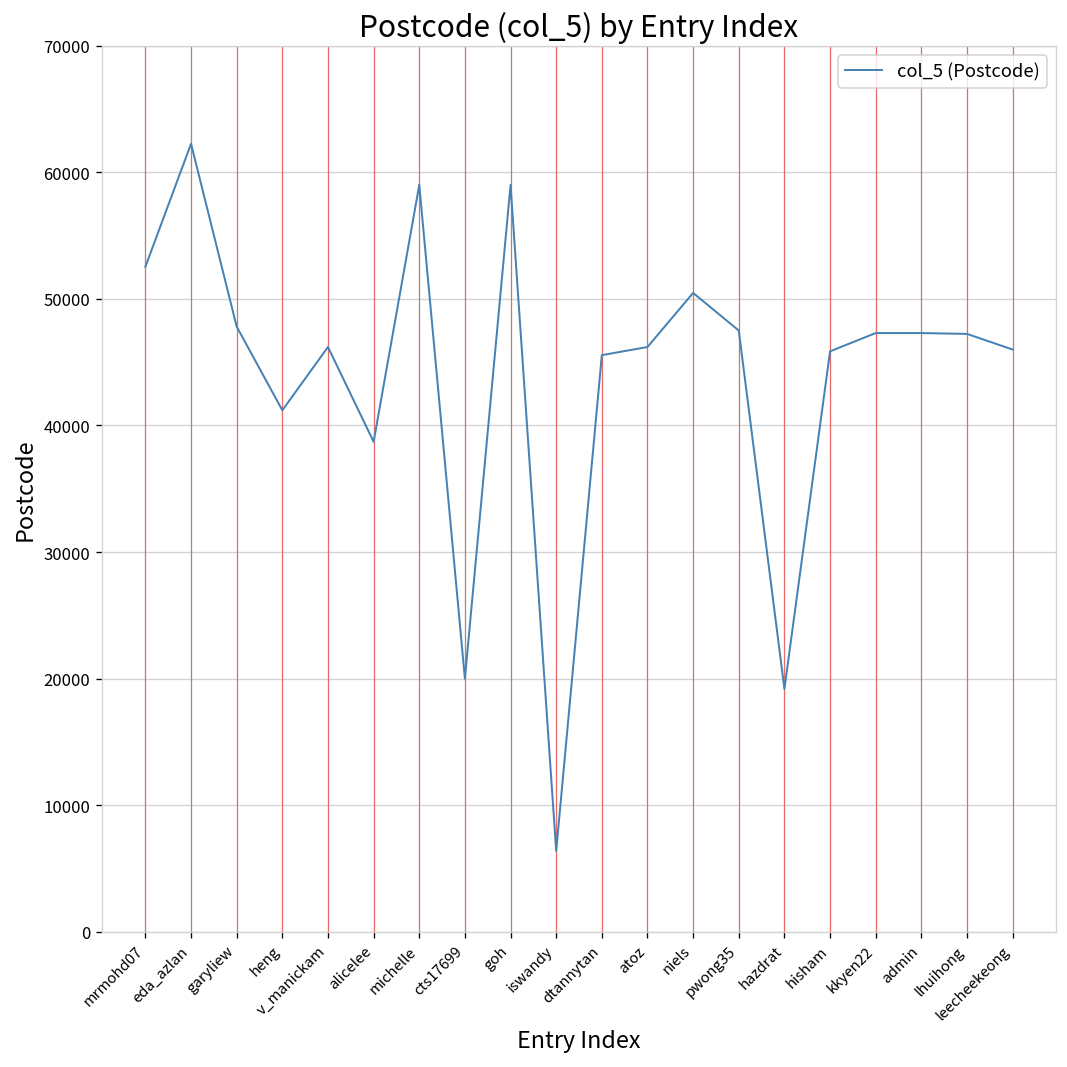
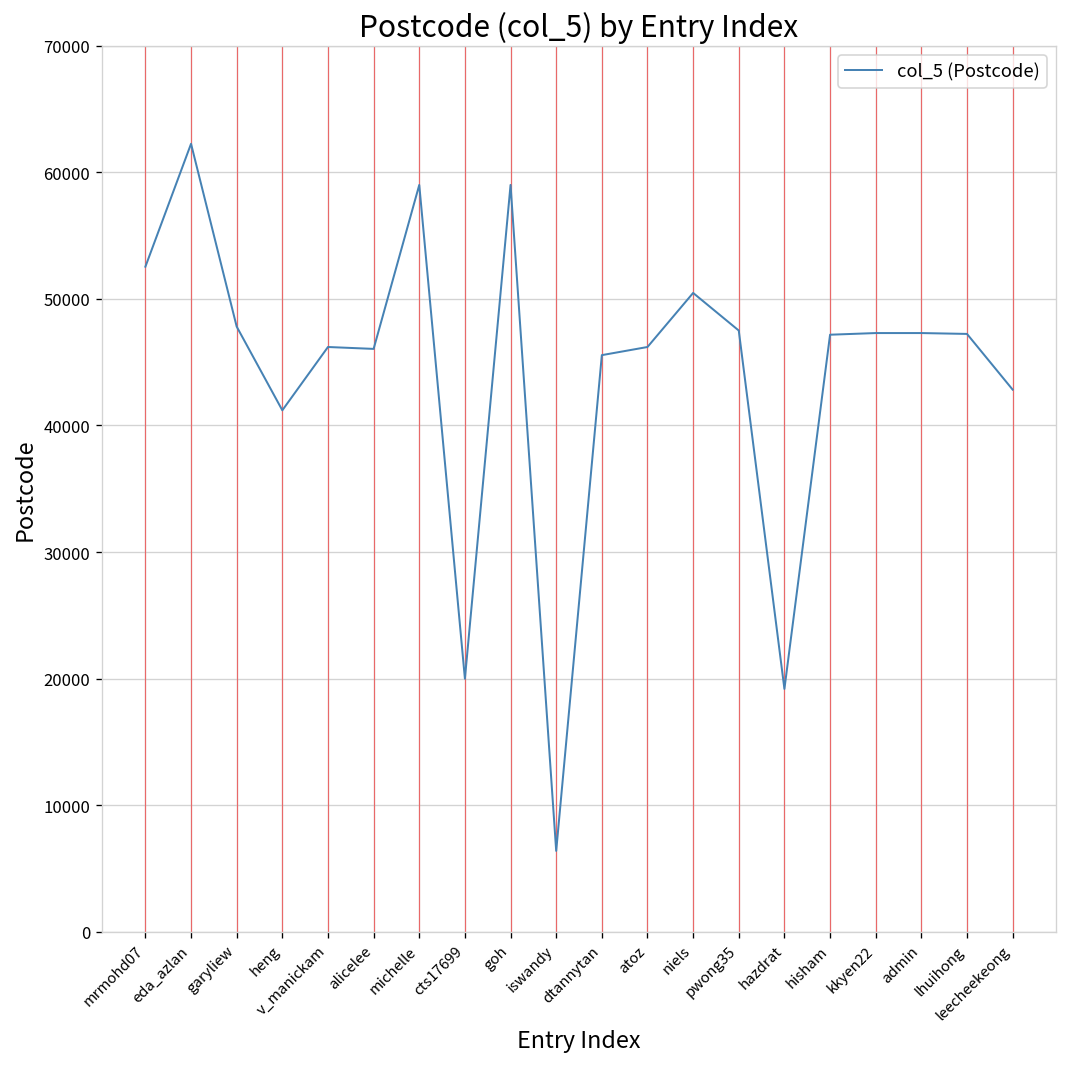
alicelee: 38700 -> 46100
hisham: 45900 -> 47200
leecheekeong: 46000 -> 42800
